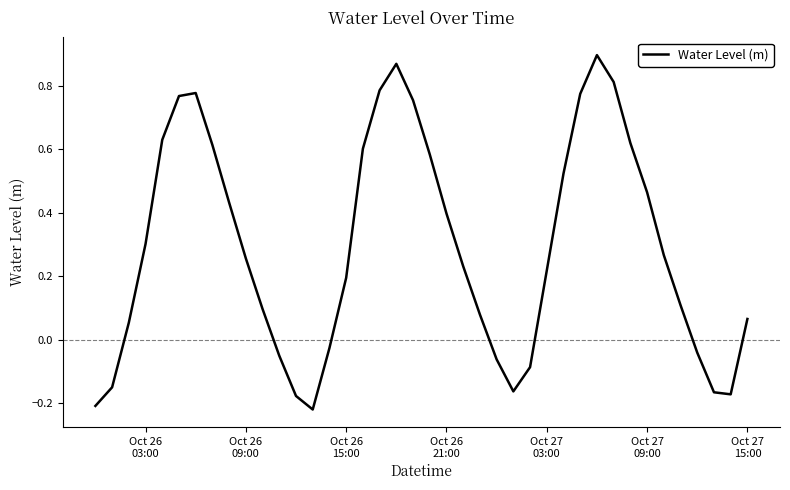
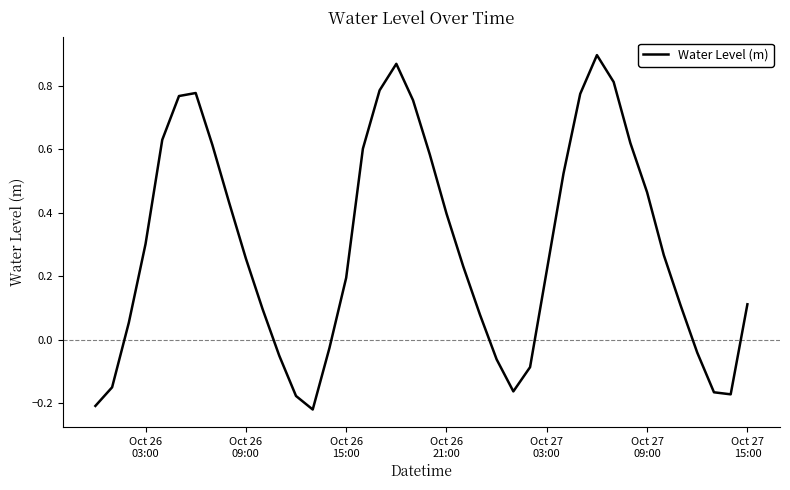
Oct 27 15:00: 0.07 -> 0.11
